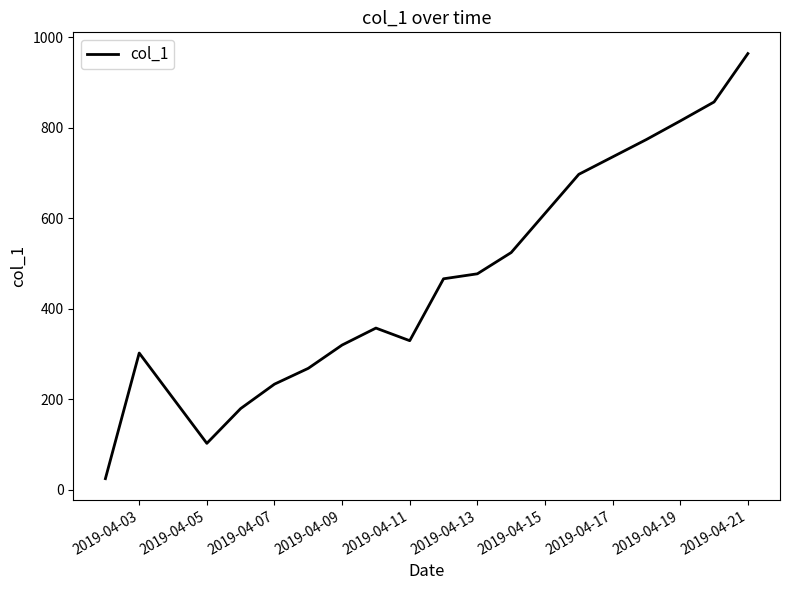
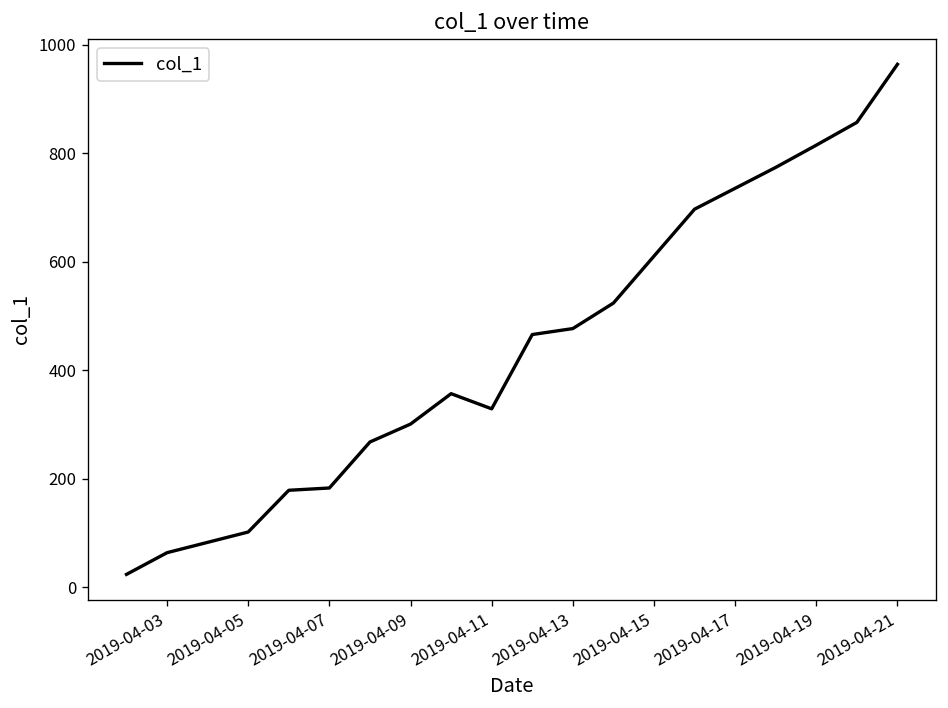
2019-04-03: 300 -> 60
2019-04-07: 230 -> 180
2019-04-09: 320 -> 300
